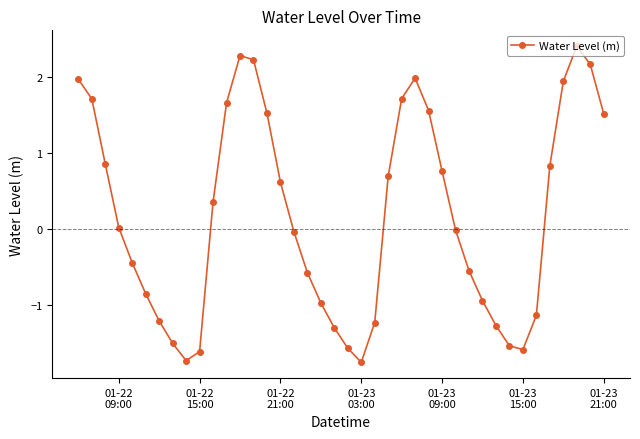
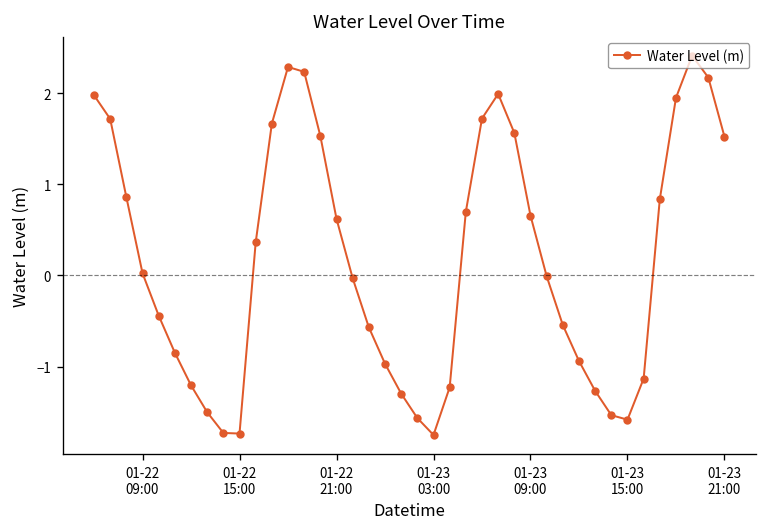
01-22 15:00: -1.6 -> -1.7
01-23 09:00: 0.8 -> 0.7
